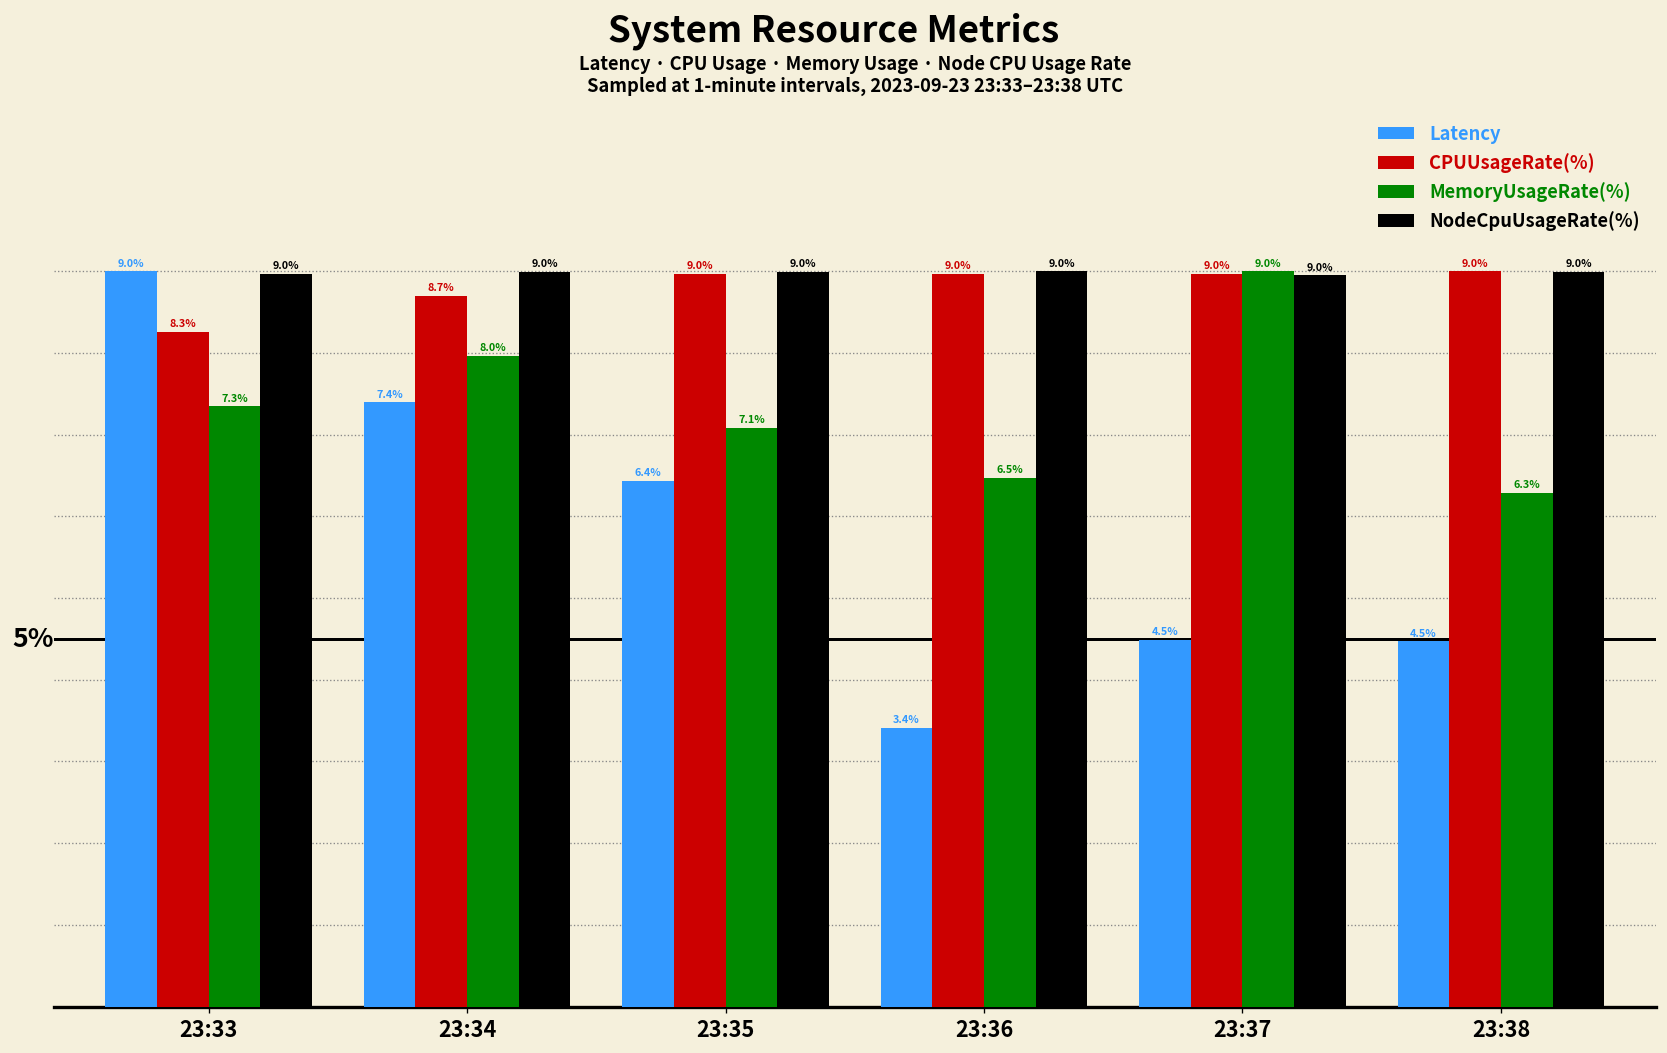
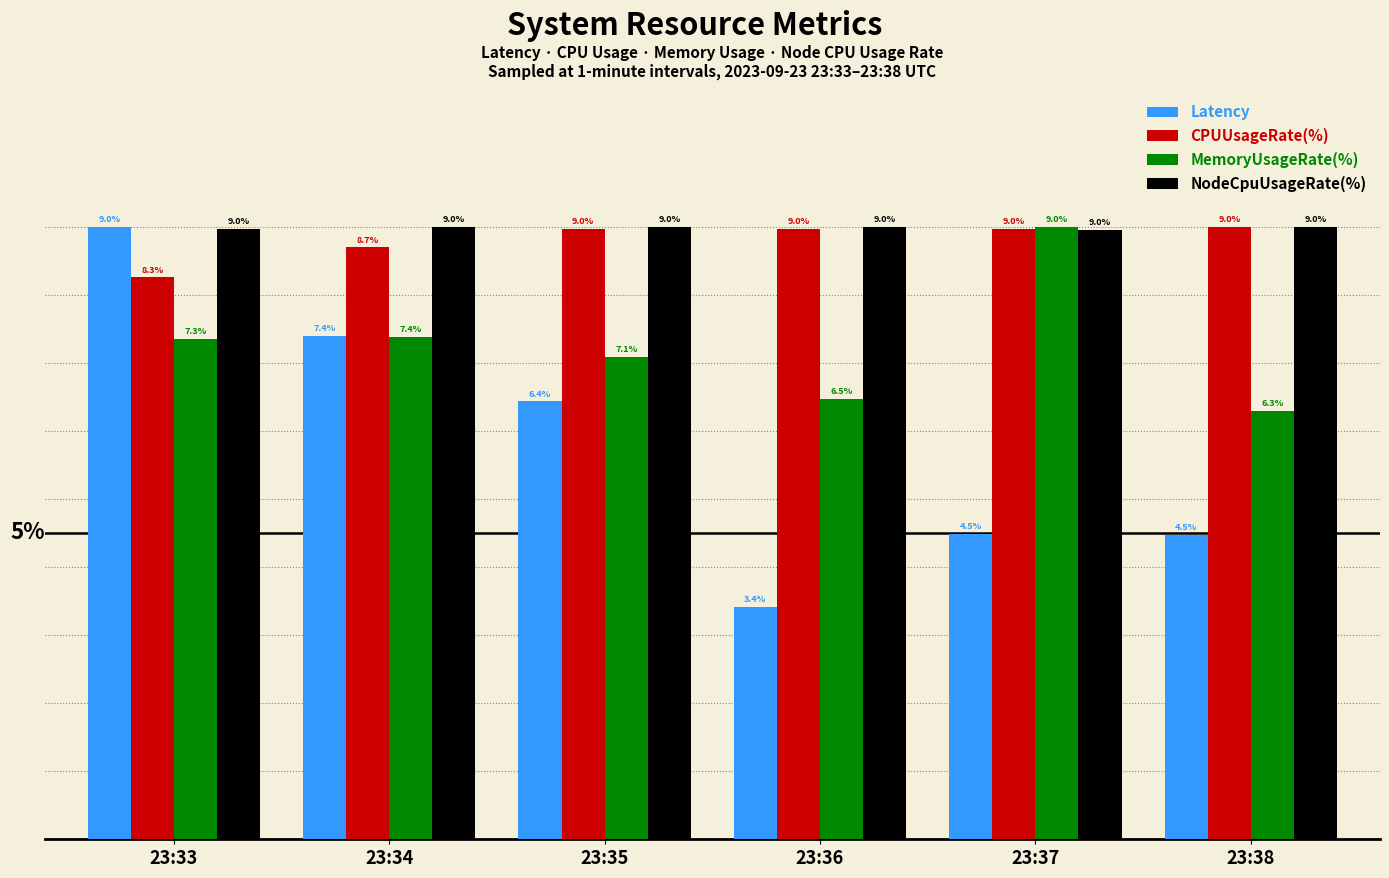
MemoryUsageRate(%), 23:34: 8.0% -> 7.4%
